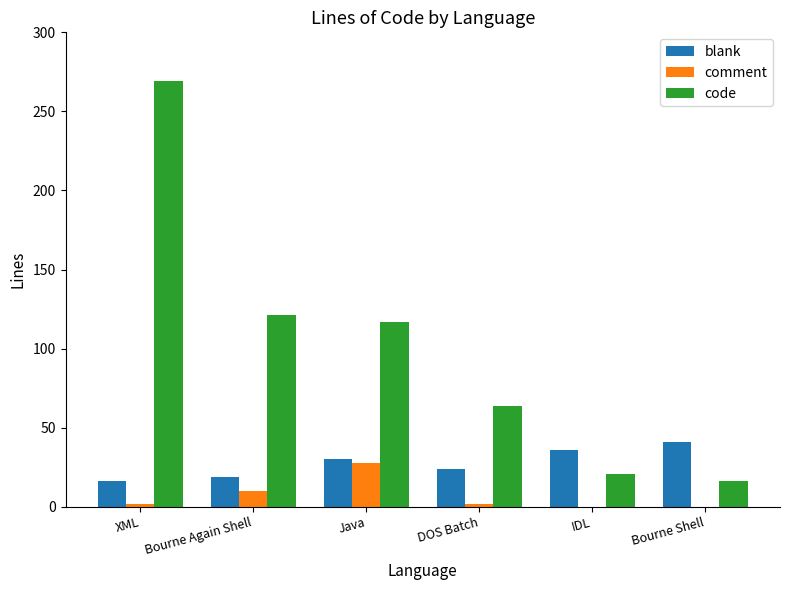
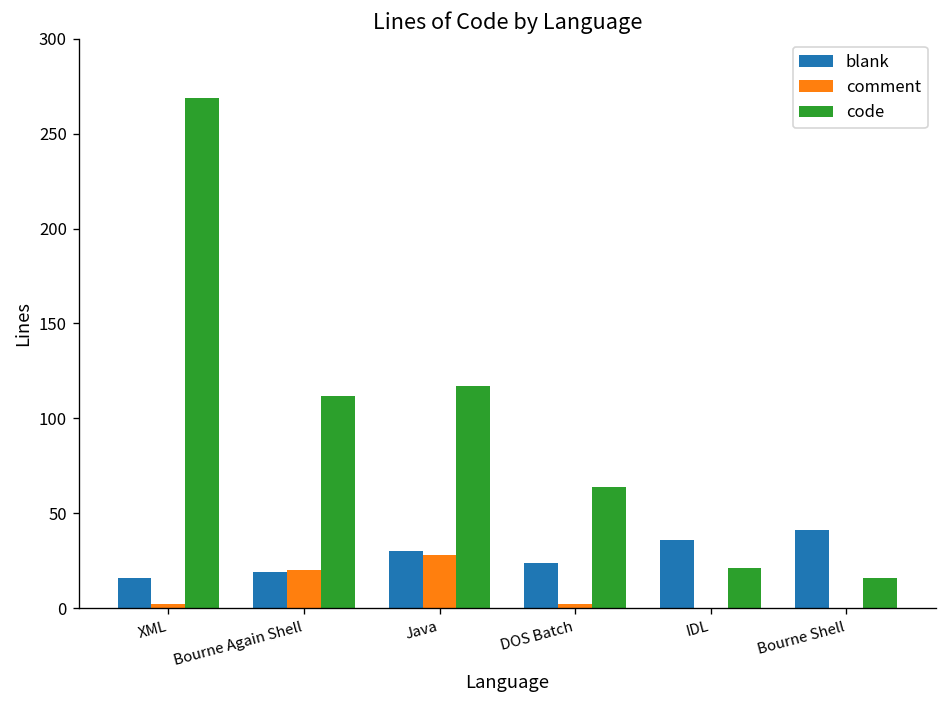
comment, Bourne Again Shell: 10 -> 20
code, Bourne Again Shell: 121 -> 112
